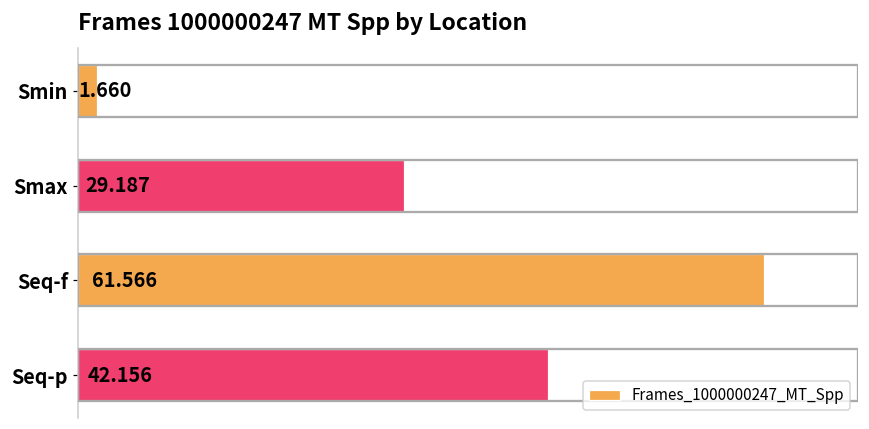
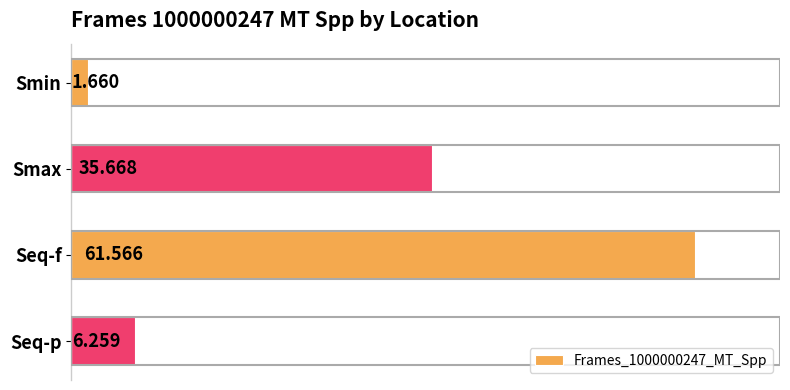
Smax: 29.187 -> 35.668
Seq-p: 42.156 -> 6.259
